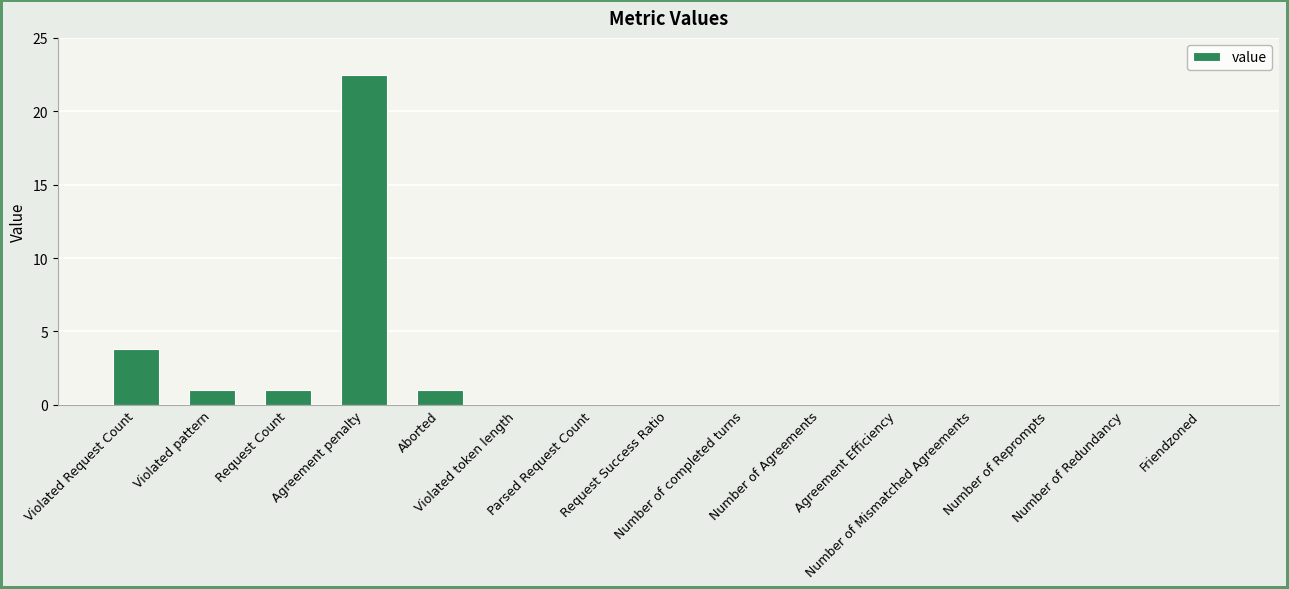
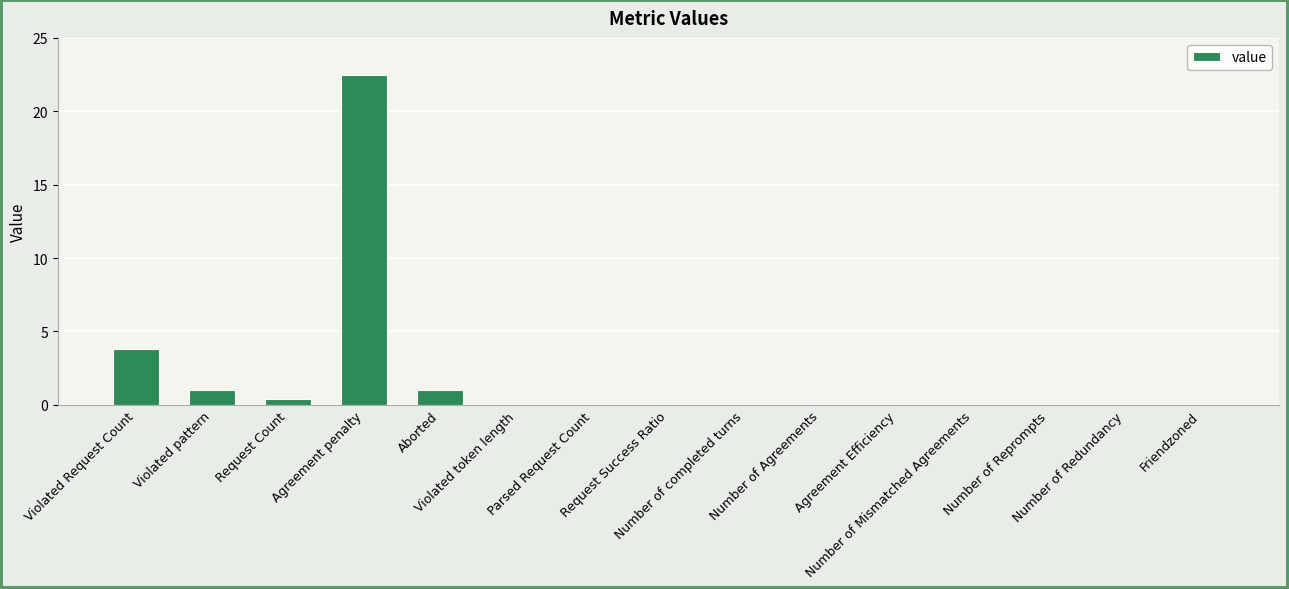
Request Count: 1.0 -> 0.4
